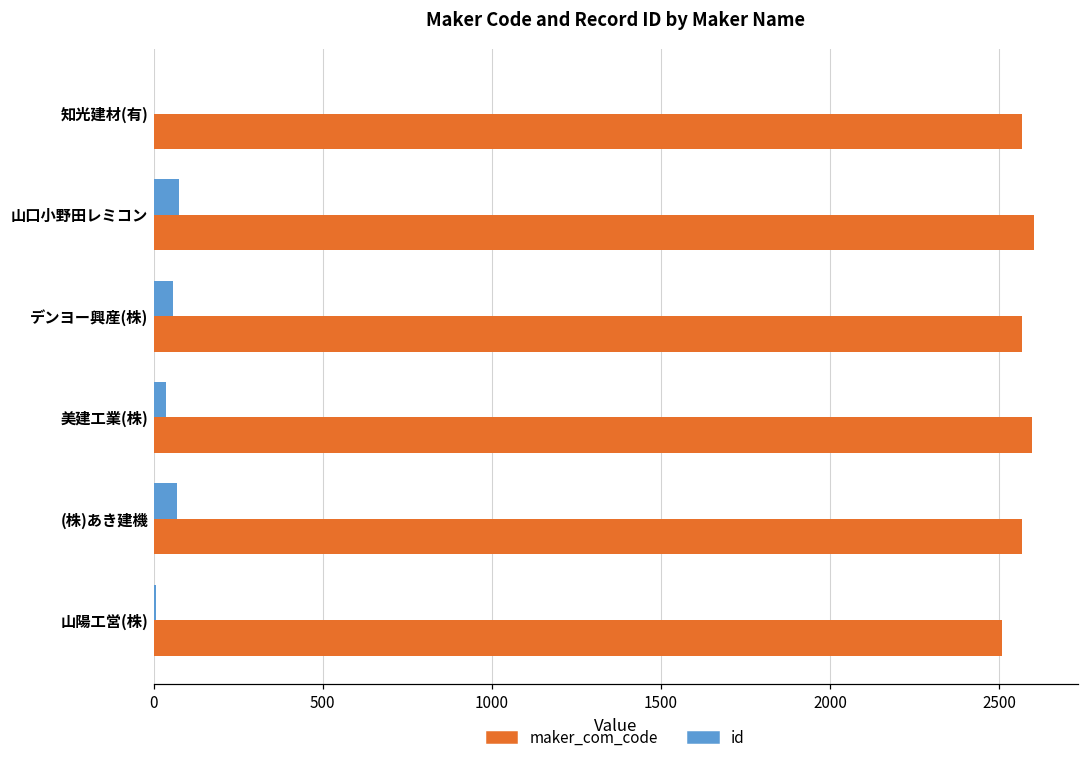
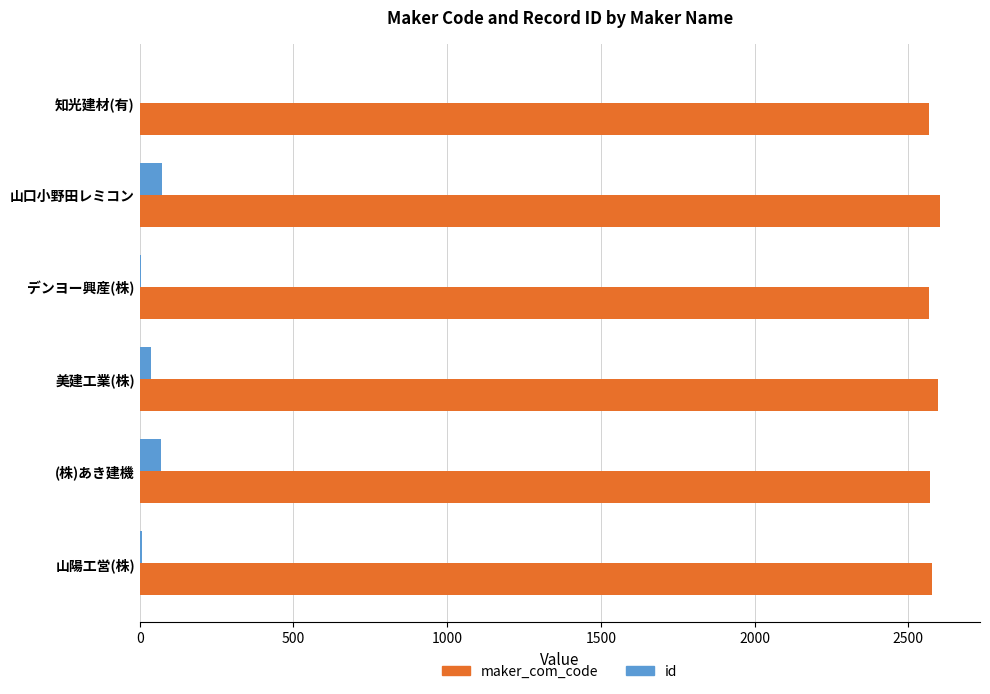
id, デンヨー興産(株): 60 -> 0
maker_com_code, 山陽工営(株): 2510 -> 2580
